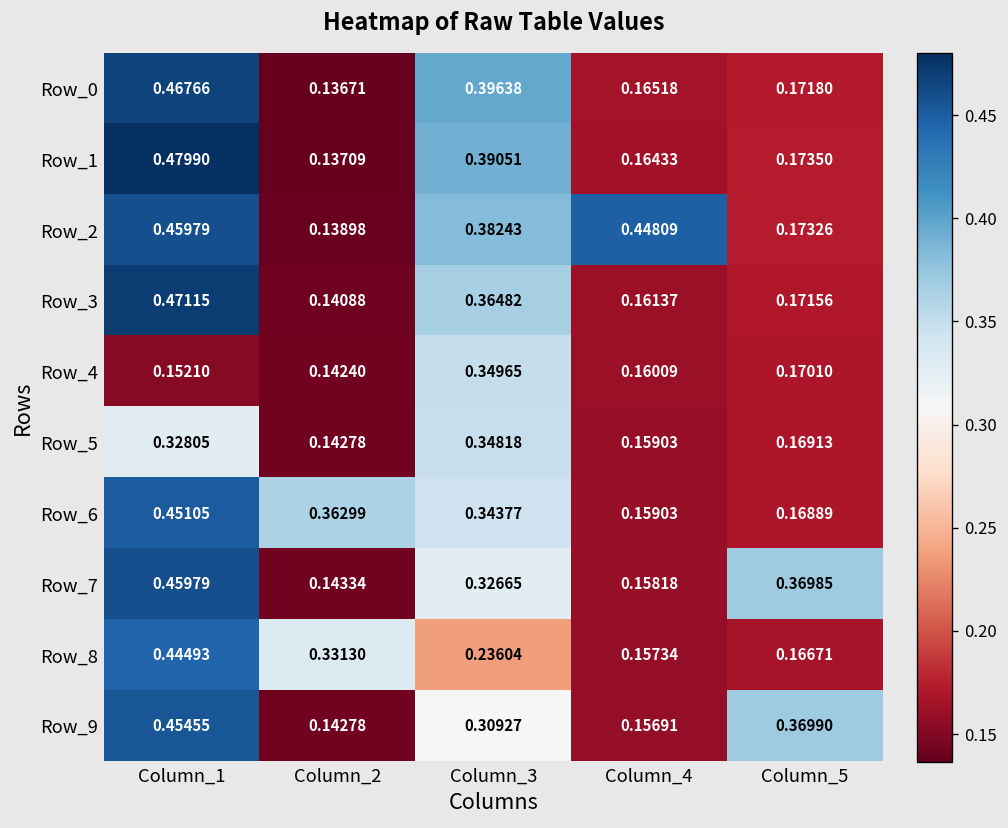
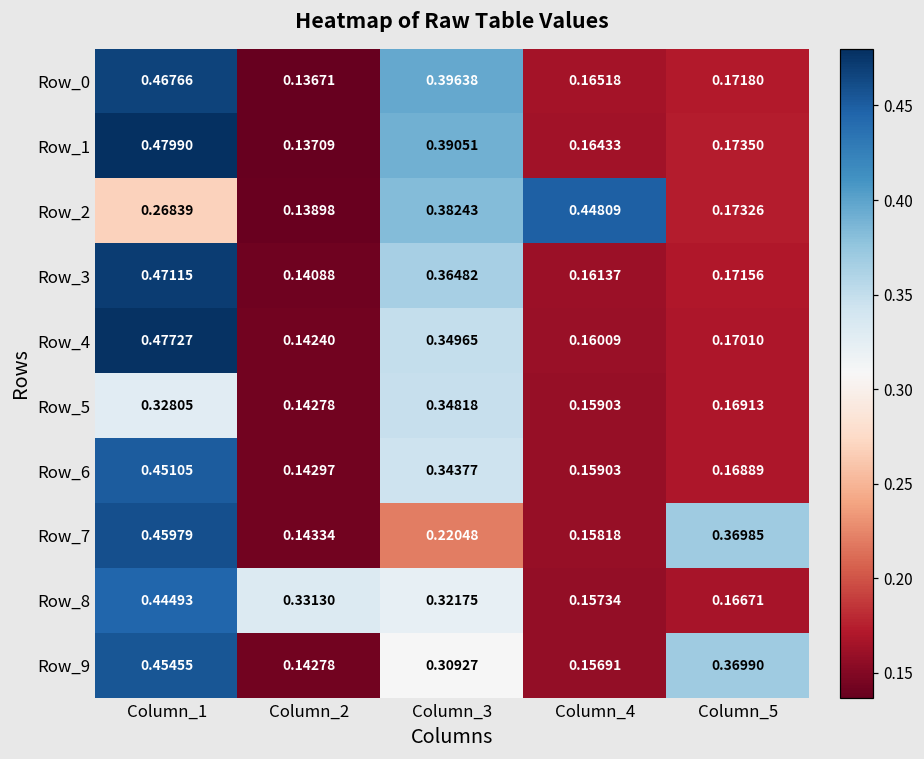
Row_2, Column_1: 0.45979 -> 0.26839
Row_4, Column_1: 0.15210 -> 0.47727
Row_6, Column_2: 0.36299 -> 0.14297
Row_7, Column_3: 0.32665 -> 0.22048
Row_8, Column_3: 0.23604 -> 0.32175
